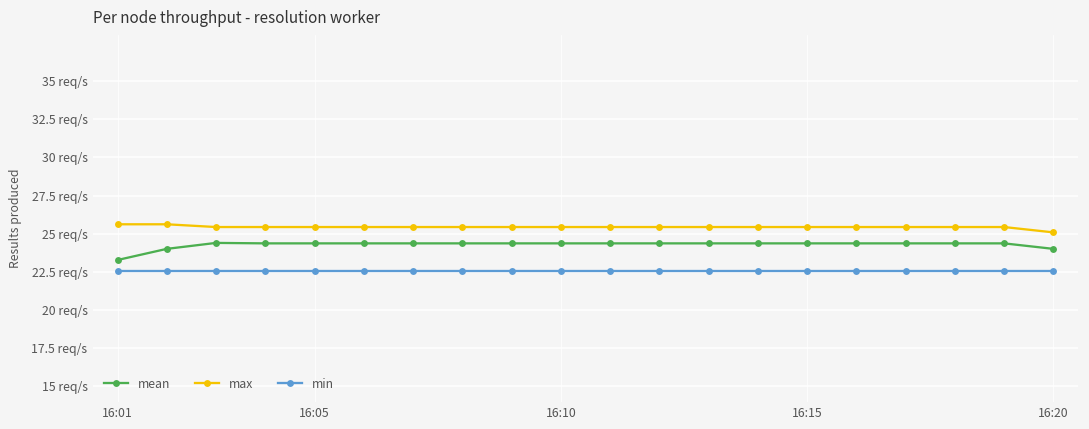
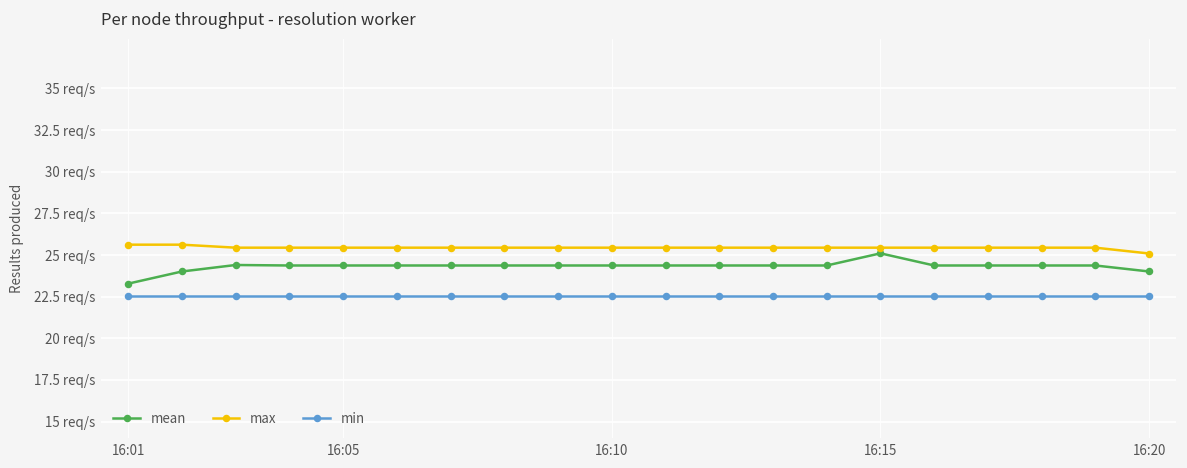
mean, 16:15: 24.4 req/s -> 25.1 req/s
